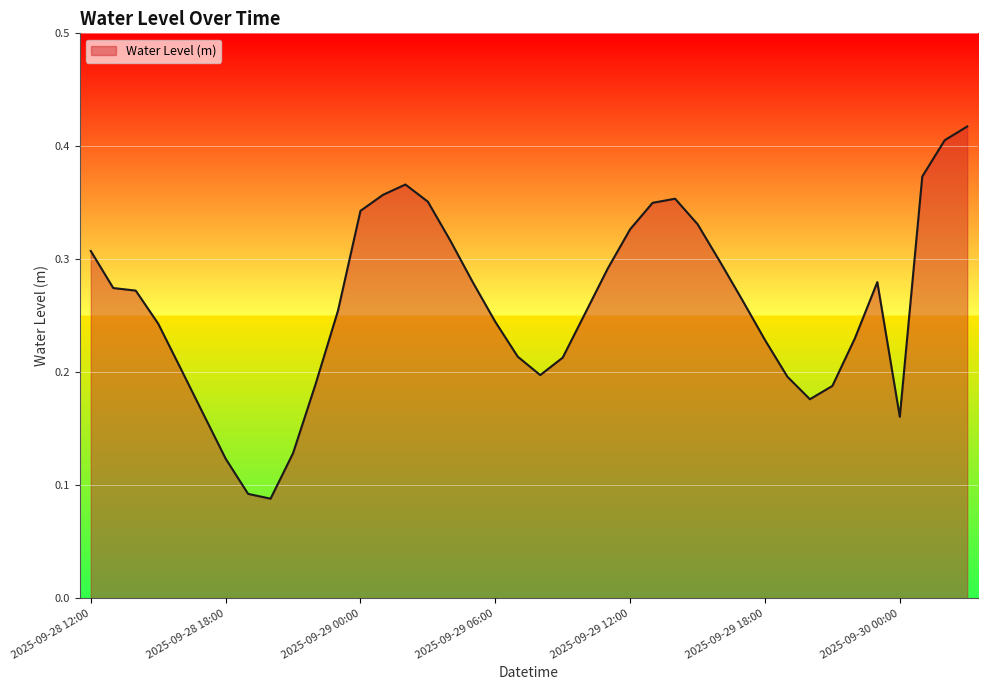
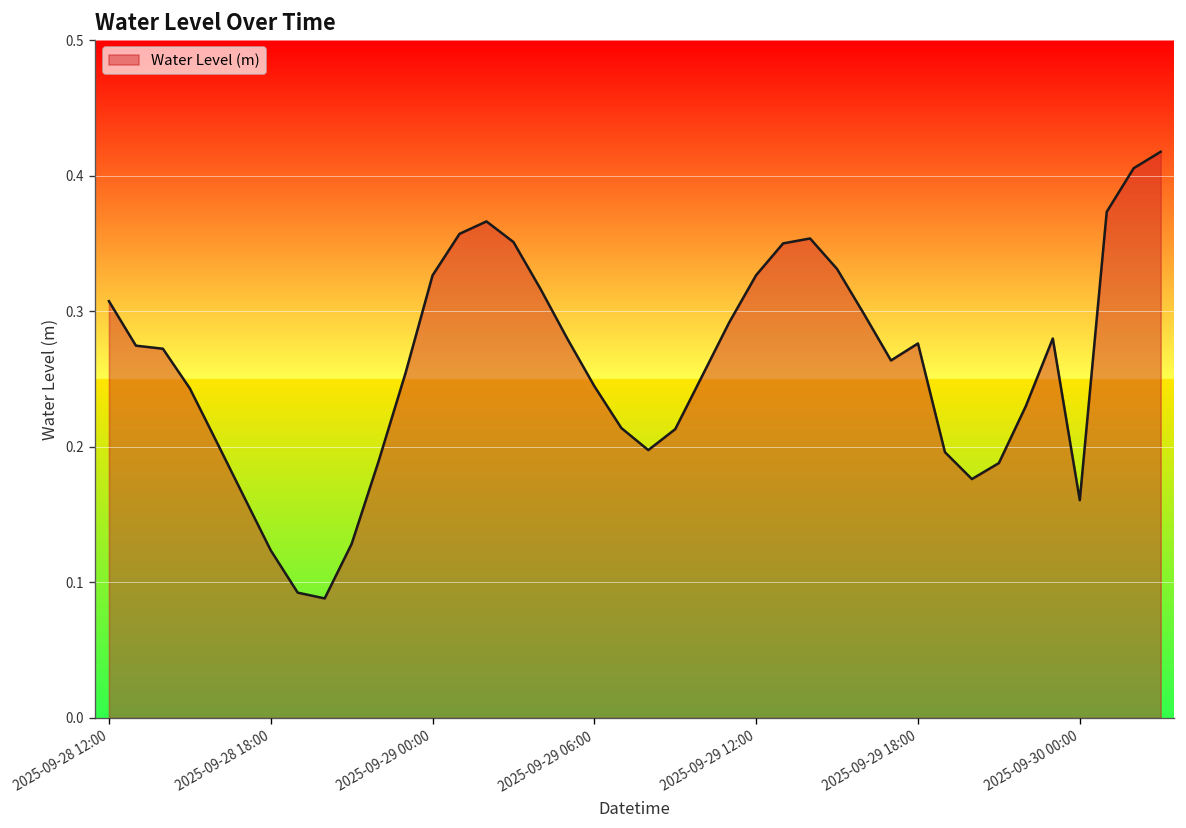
2025-09-29 00:00: 0.343 -> 0.326
2025-09-29 18:00: 0.229 -> 0.276
